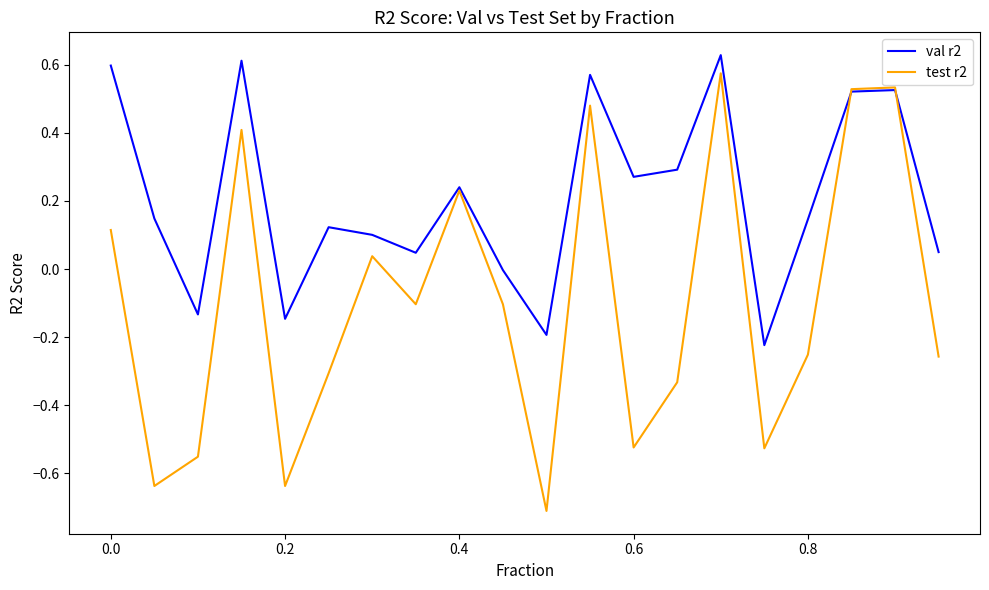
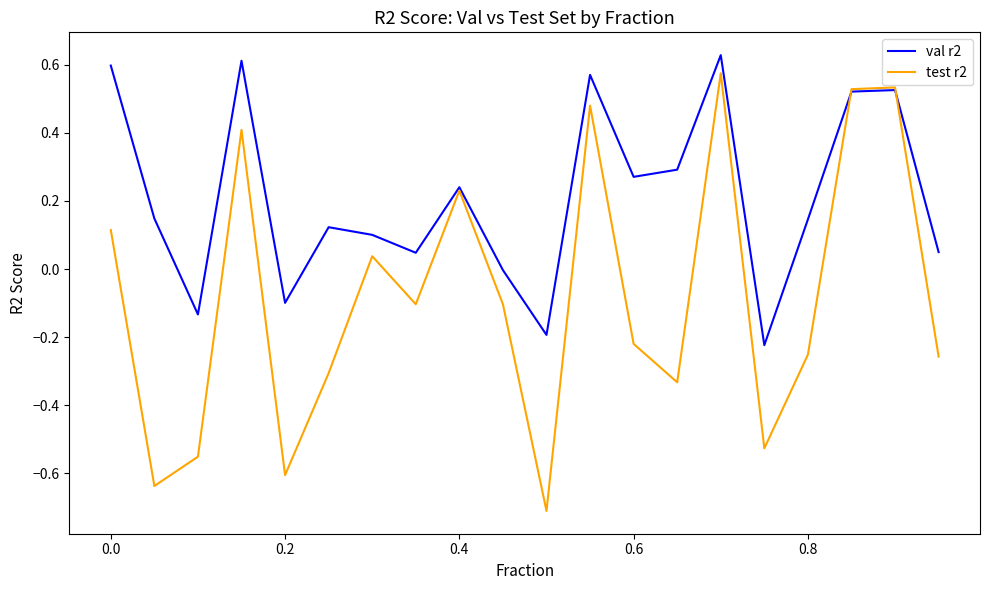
val r2, 0.2: -0.15 -> -0.10
test r2, 0.2: -0.64 -> -0.60
test r2, 0.6: -0.52 -> -0.22
